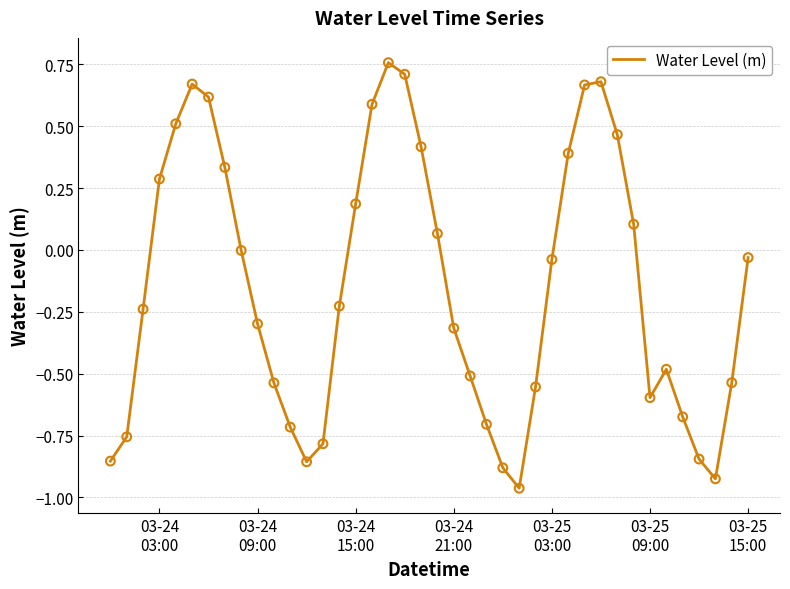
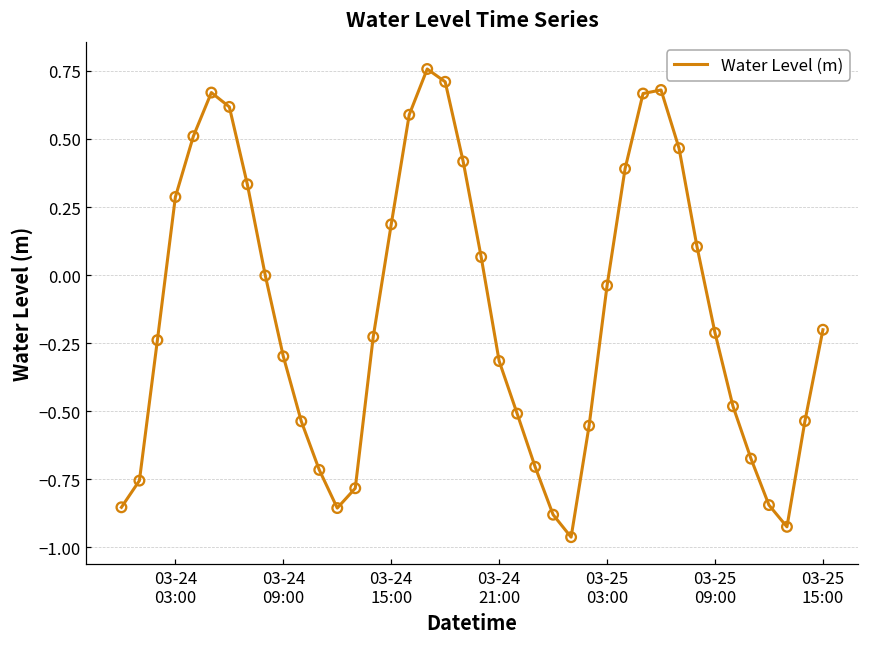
03-25 09:00: -0.60 -> -0.21
03-25 15:00: -0.03 -> -0.20
